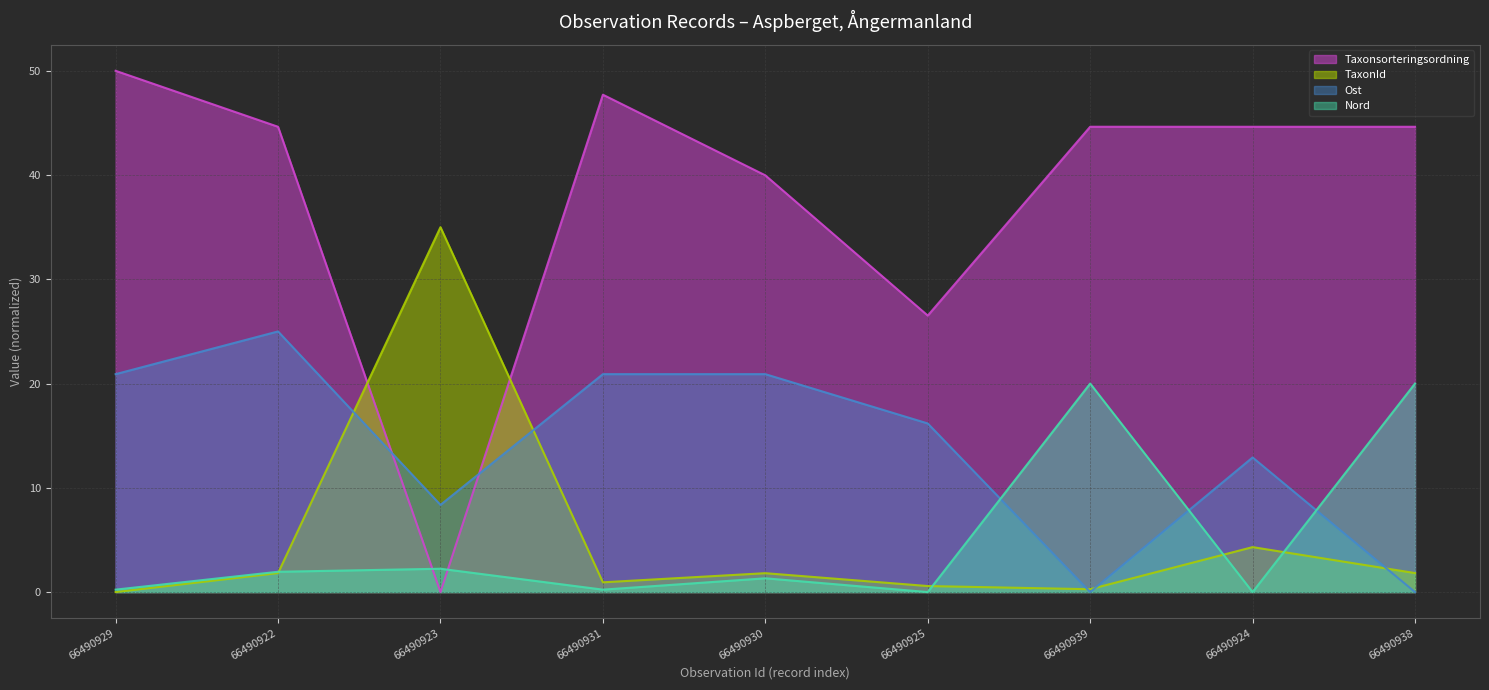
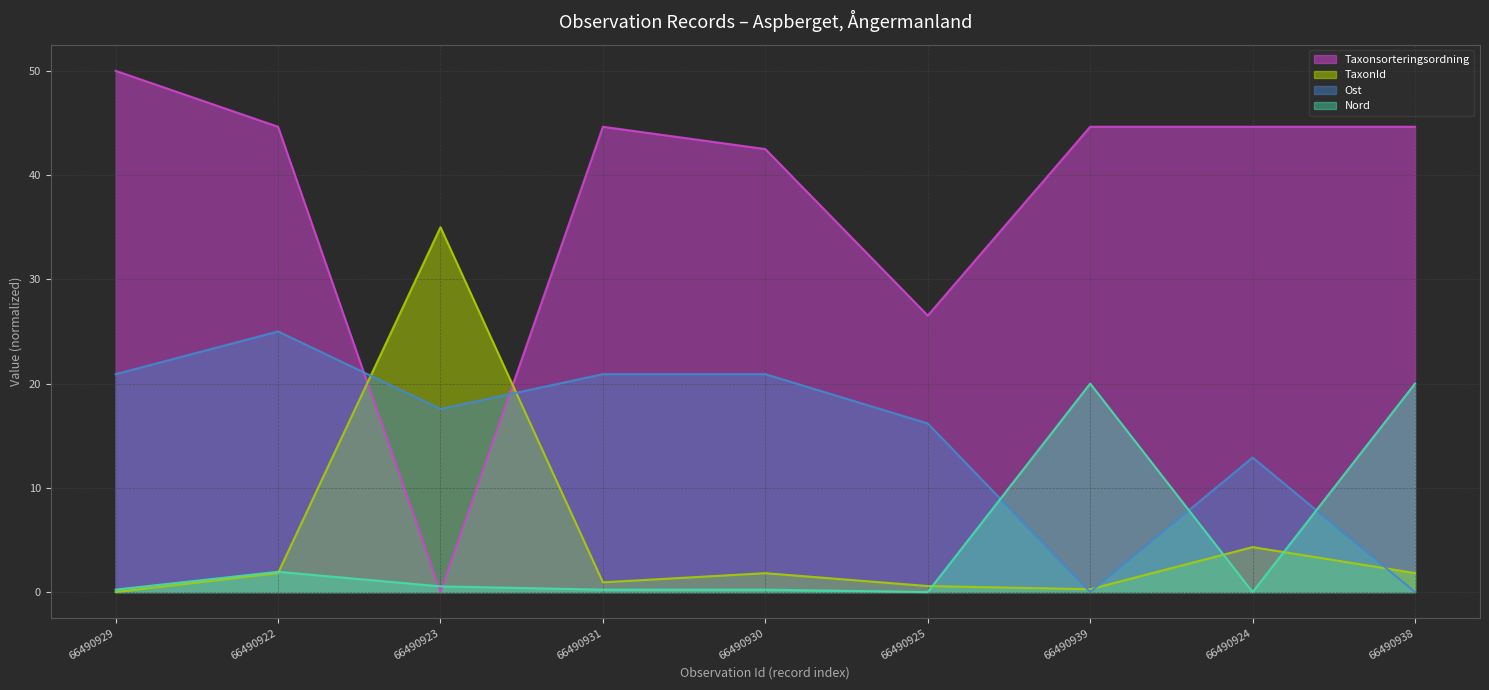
Ost, 66490923: 8.4 -> 17.6
Nord, 66490923: 2.2 -> 0.5
Taxonsorteringsordning, 66490931: 47.7 -> 44.6
Taxonsorteringsordning, 66490930: 40.0 -> 42.5
Nord, 66490930: 1.3 -> 0.2
